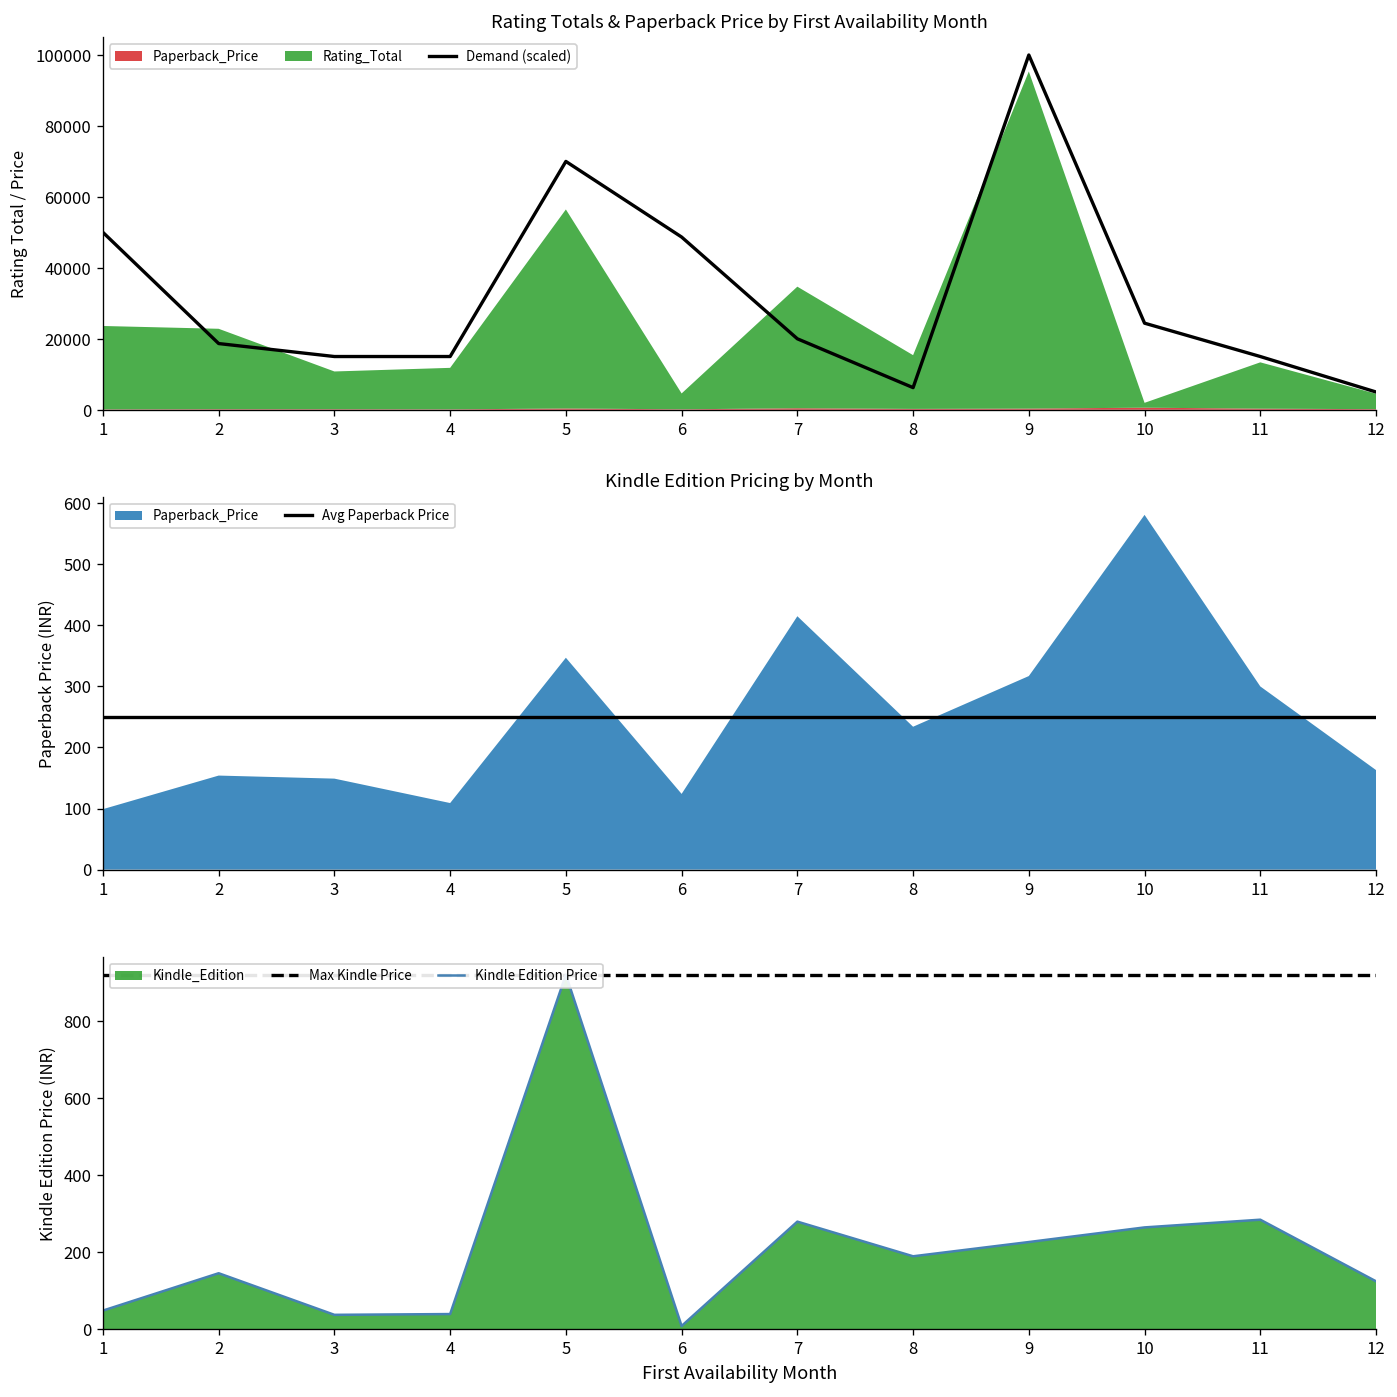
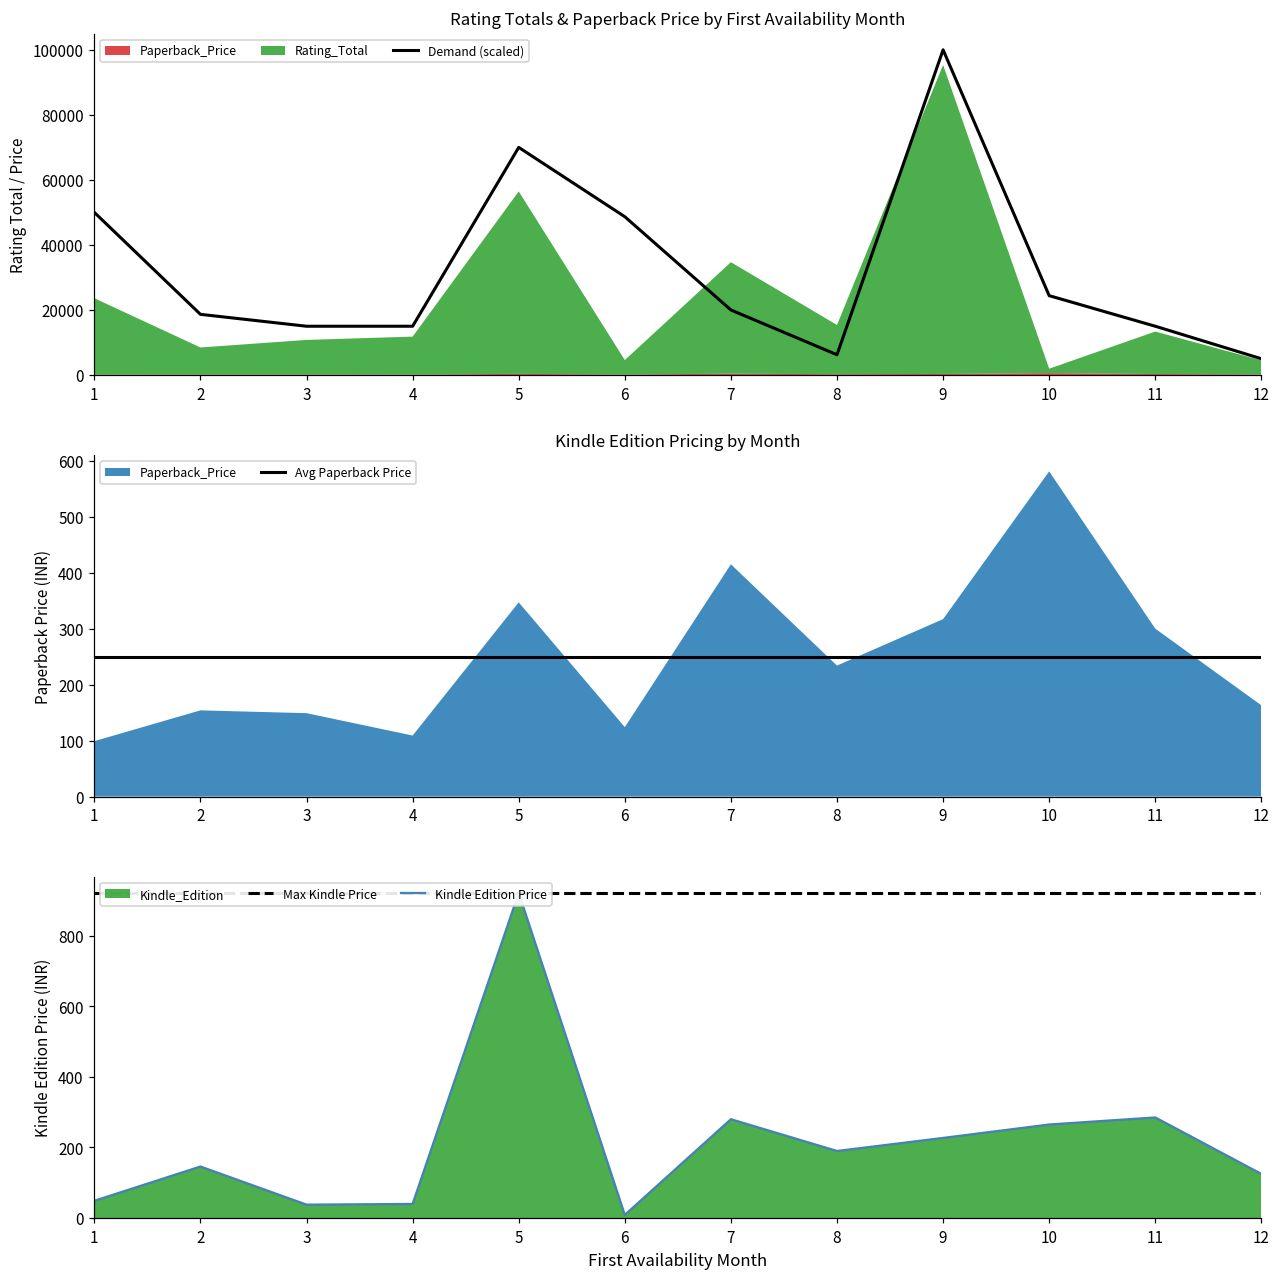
Rating Totals & Paperback Price by First Availability Month, Rating_Total, 2: 23000 -> 8000
